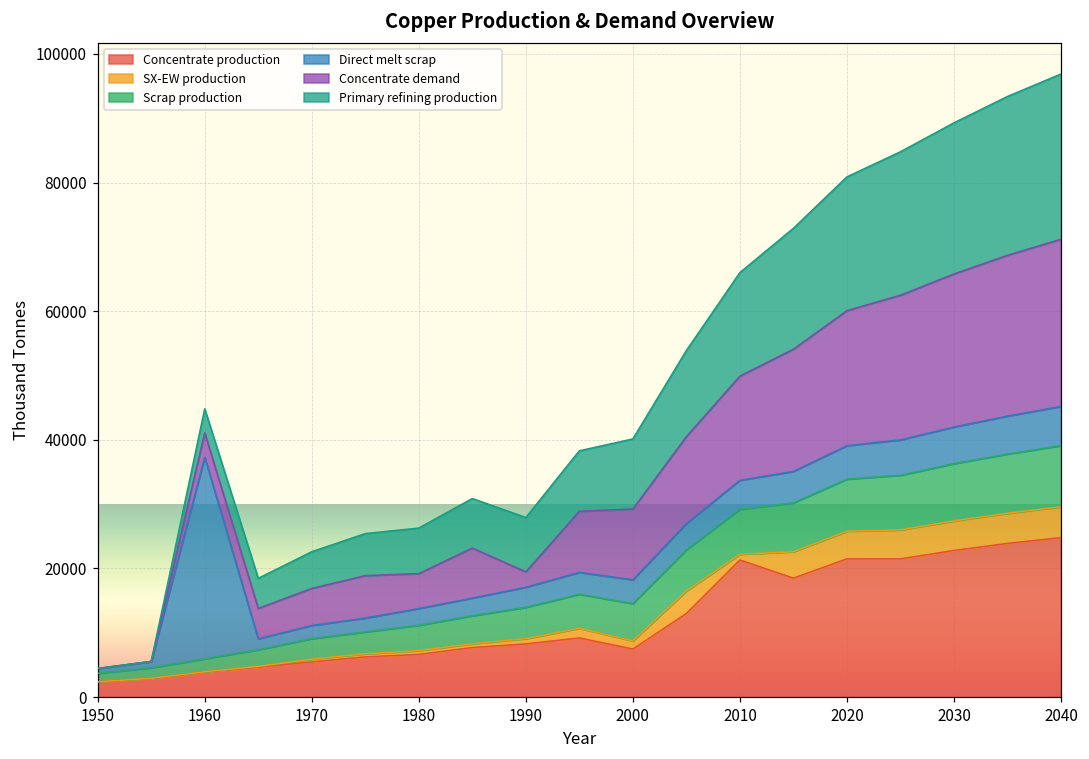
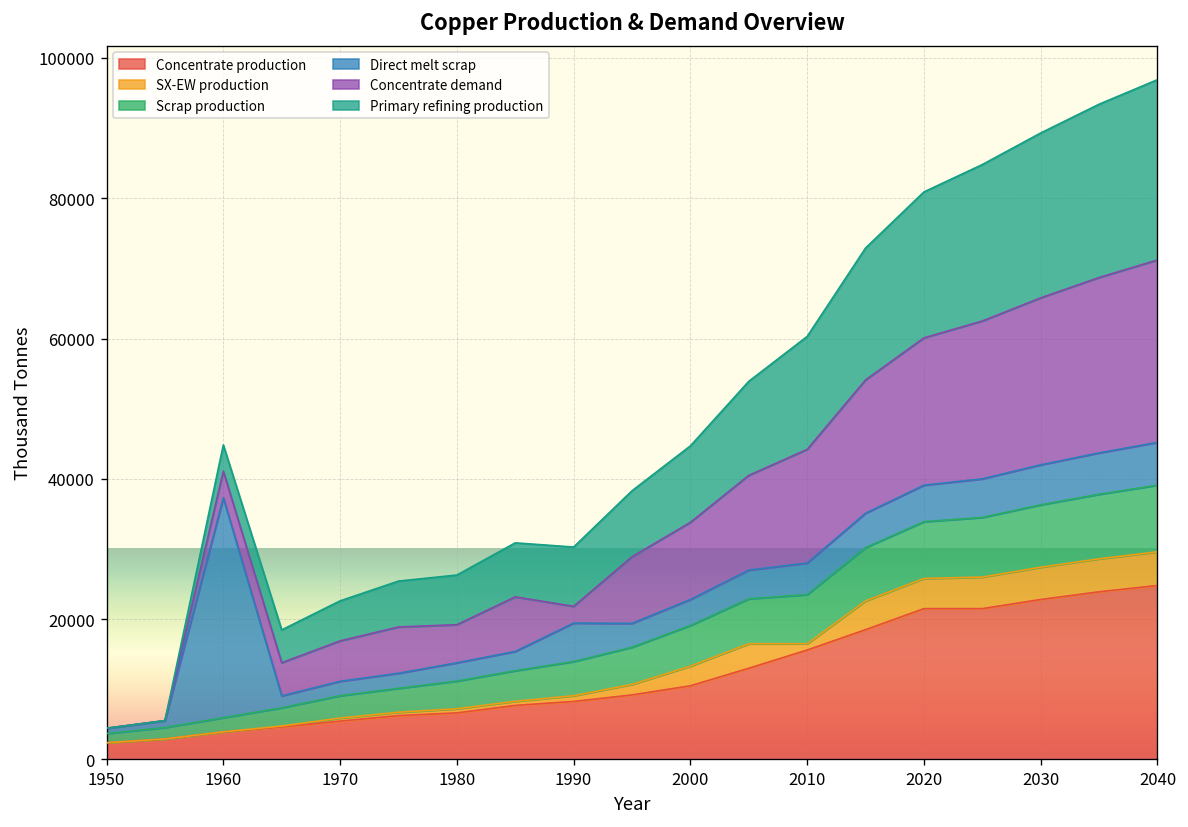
Direct melt scrap, 1990: 3000 -> 5000
Concentrate production, 2000: 7000 -> 11000
SX-EW production, 2000: 1000 -> 3000
Concentrate production, 2010: 21000 -> 16000
